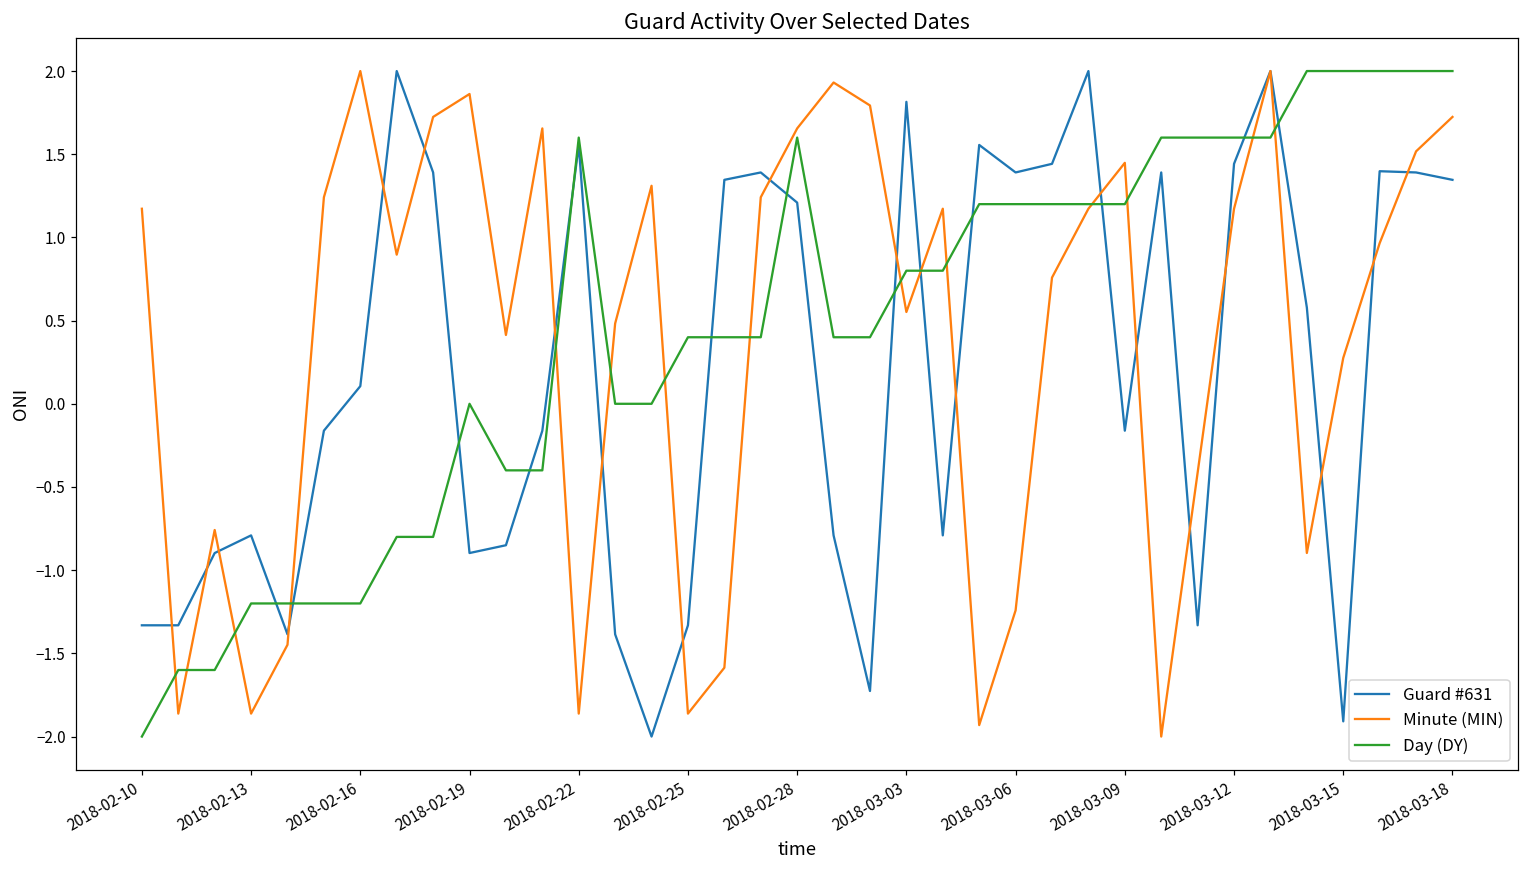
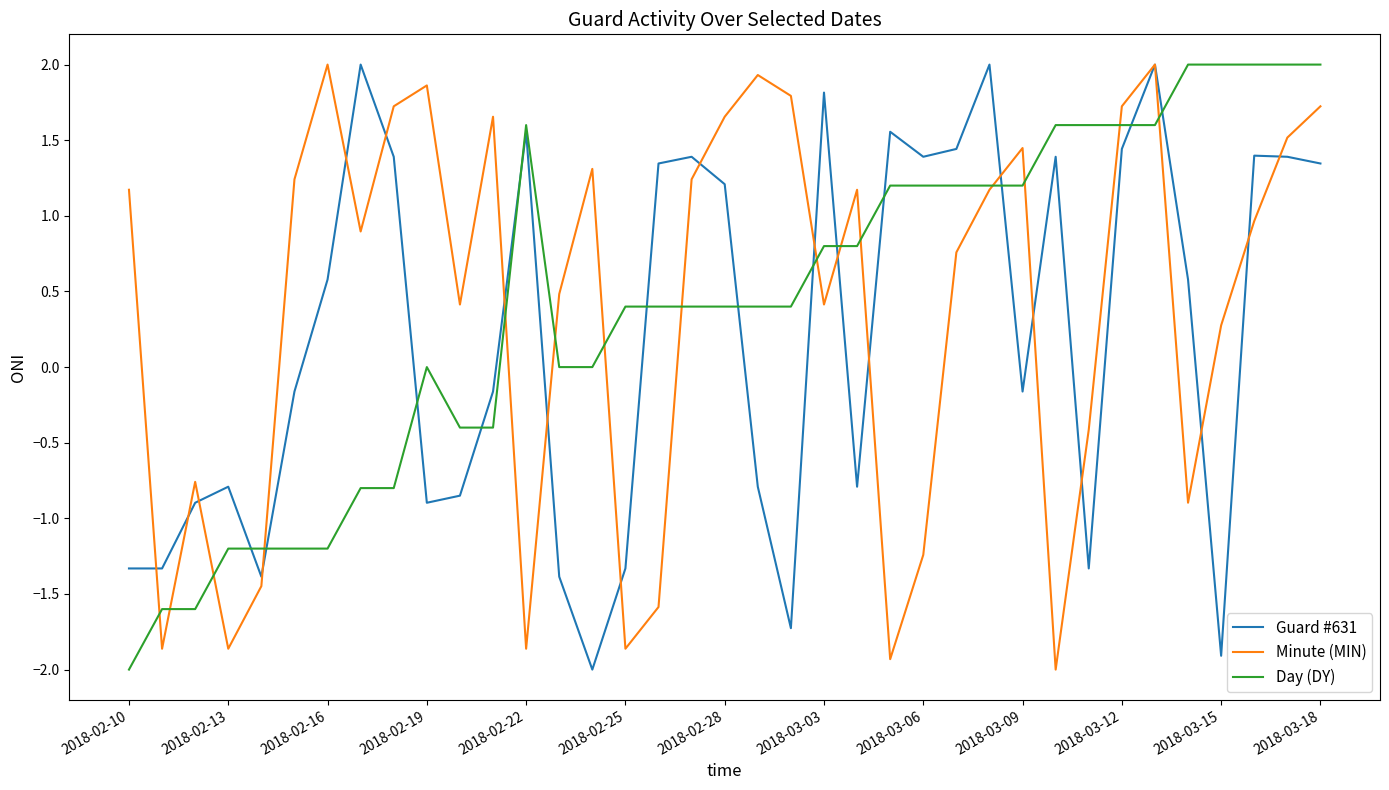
Guard #631, 2018-02-16: 0.11 -> 0.58
Day (DY), 2018-02-28: 1.60 -> 0.40
Minute (MIN), 2018-03-03: 0.55 -> 0.41
Minute (MIN), 2018-03-12: 1.17 -> 1.72
